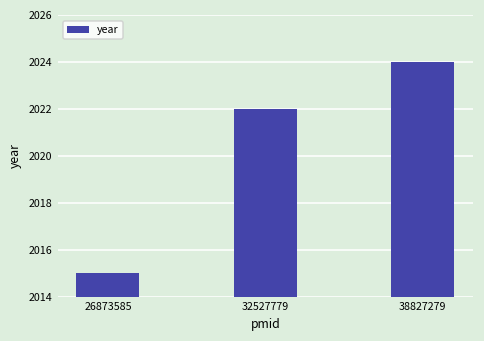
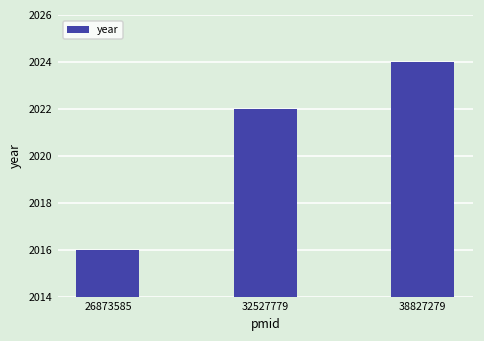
26873585: 2015 -> 2016
